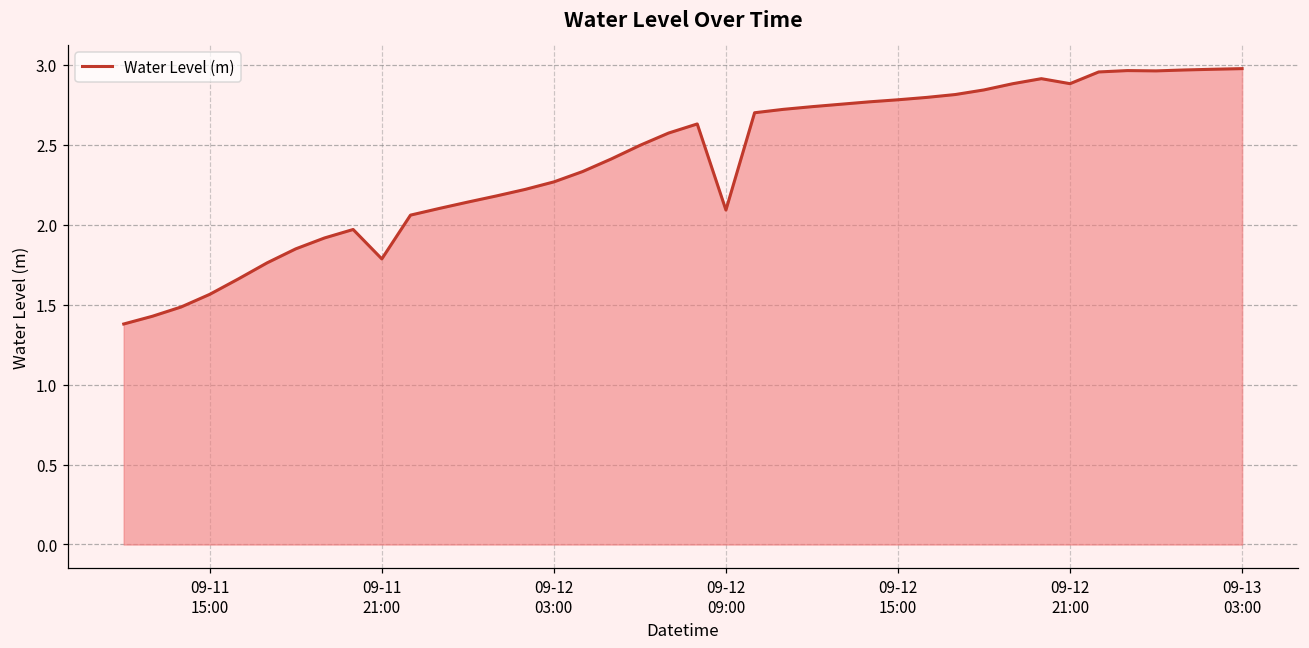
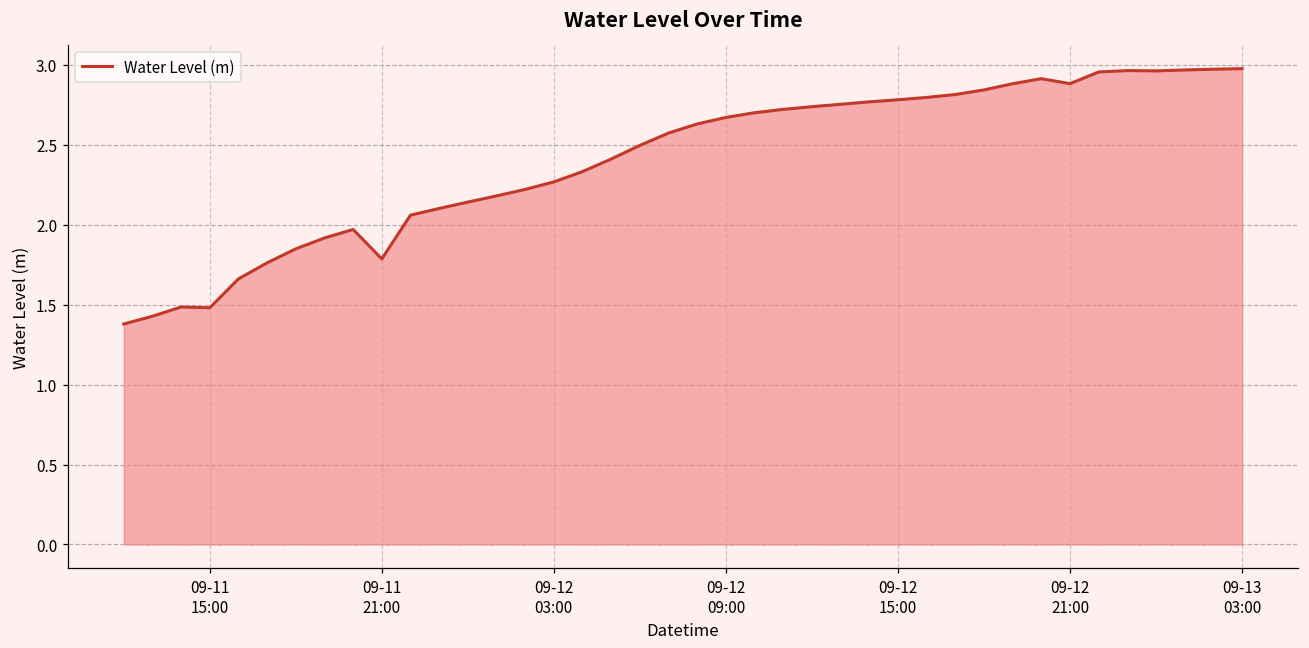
09-11 15:00: 1.56 -> 1.48
09-12 09:00: 2.09 -> 2.67
